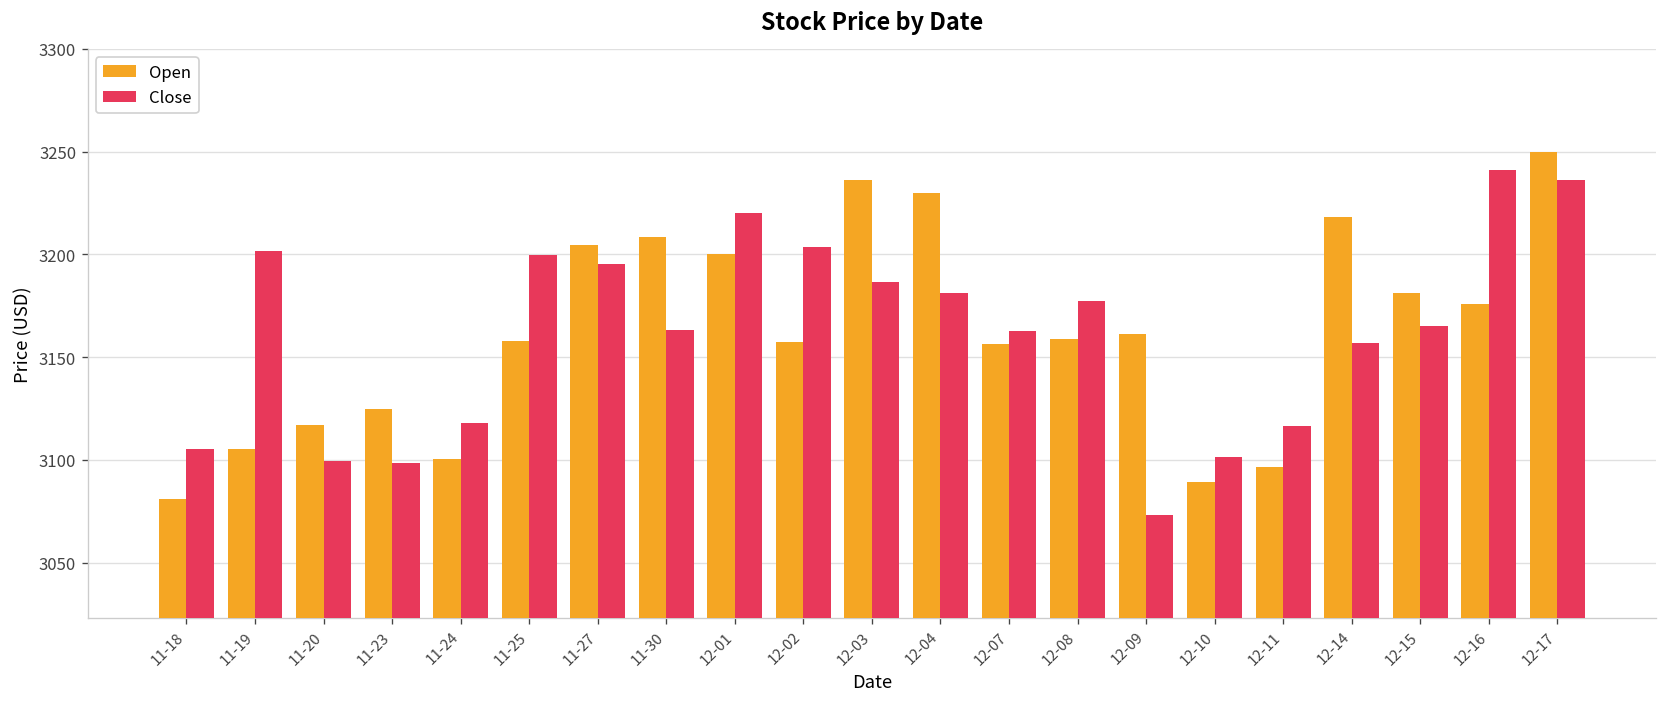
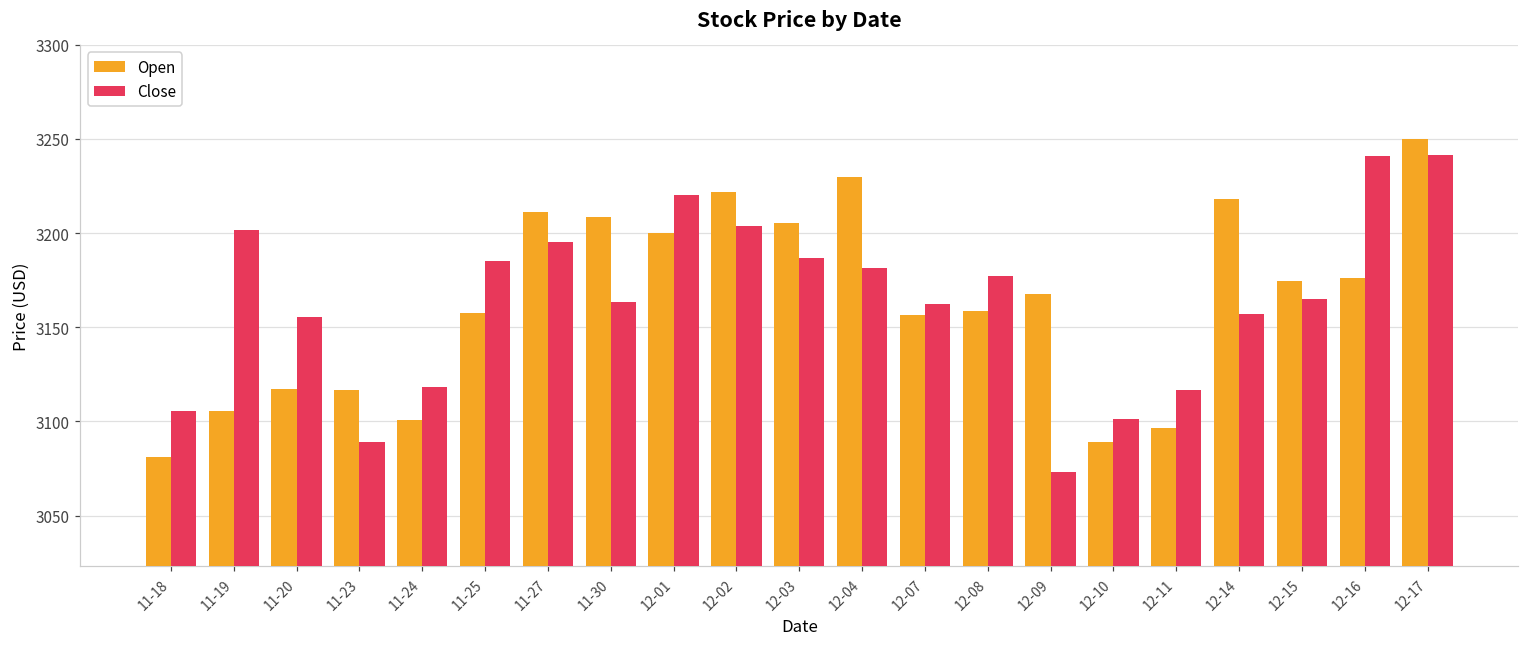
Close, 11-20: 3099 -> 3156
Open, 11-23: 3125 -> 3117
Close, 11-23: 3098 -> 3089
Close, 11-25: 3200 -> 3185
Open, 11-27: 3204 -> 3211
Open, 12-02: 3157 -> 3222
Open, 12-03: 3236 -> 3205
Open, 12-09: 3161 -> 3168
Open, 12-15: 3181 -> 3174
Close, 12-17: 3236 -> 3242
